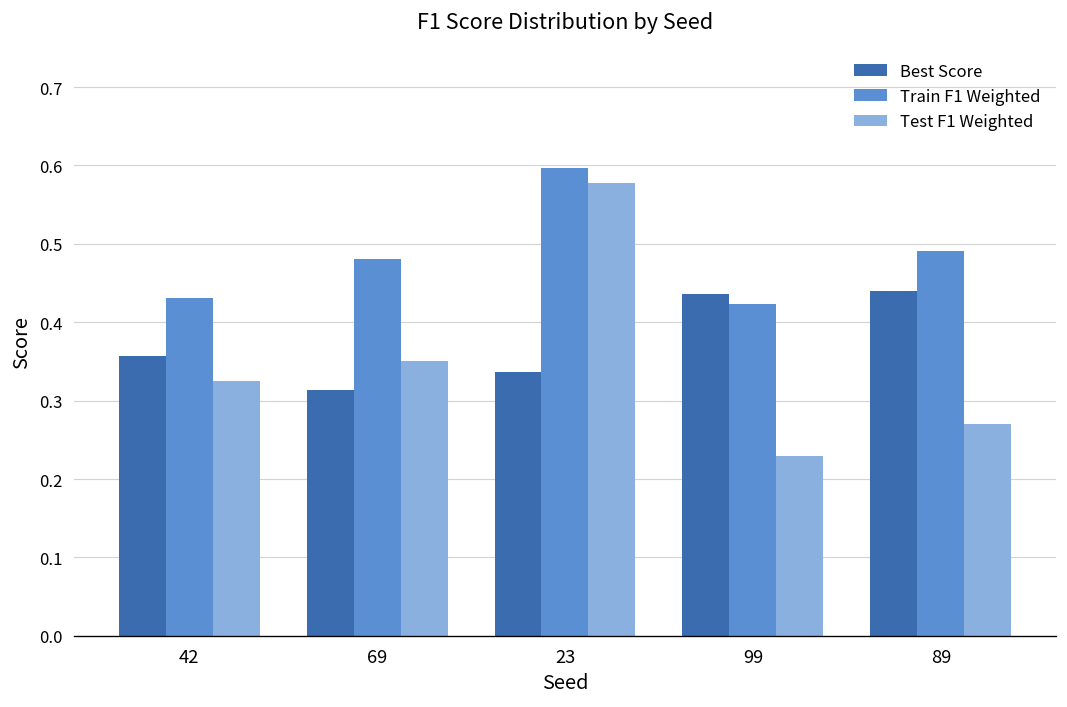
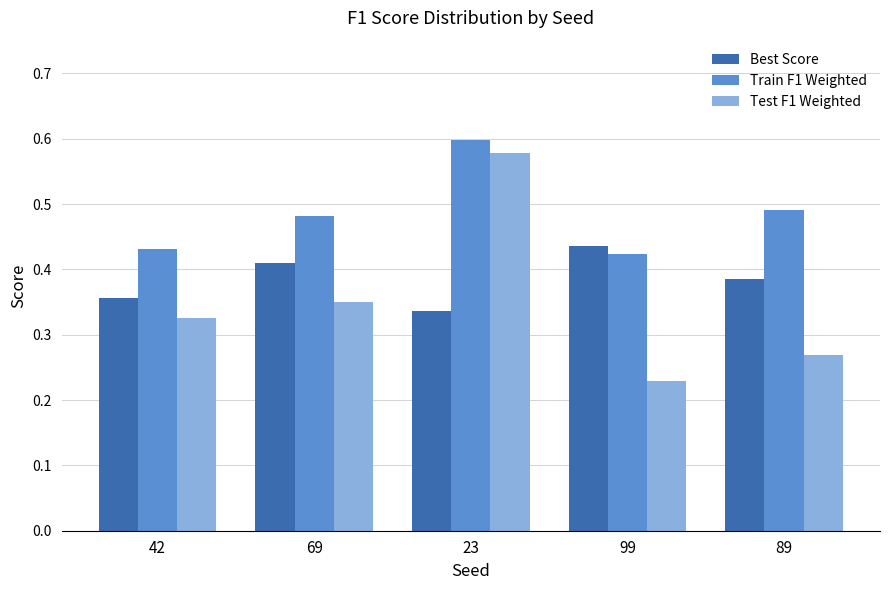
Best Score, 69: 0.31 -> 0.41
Best Score, 89: 0.44 -> 0.38
